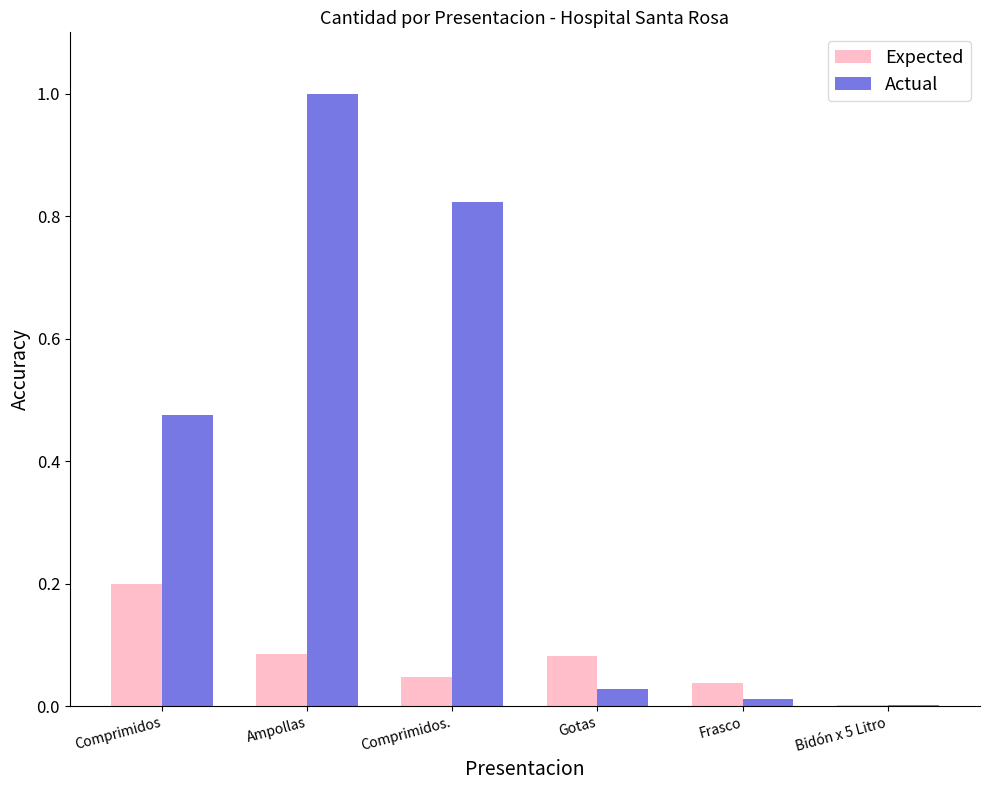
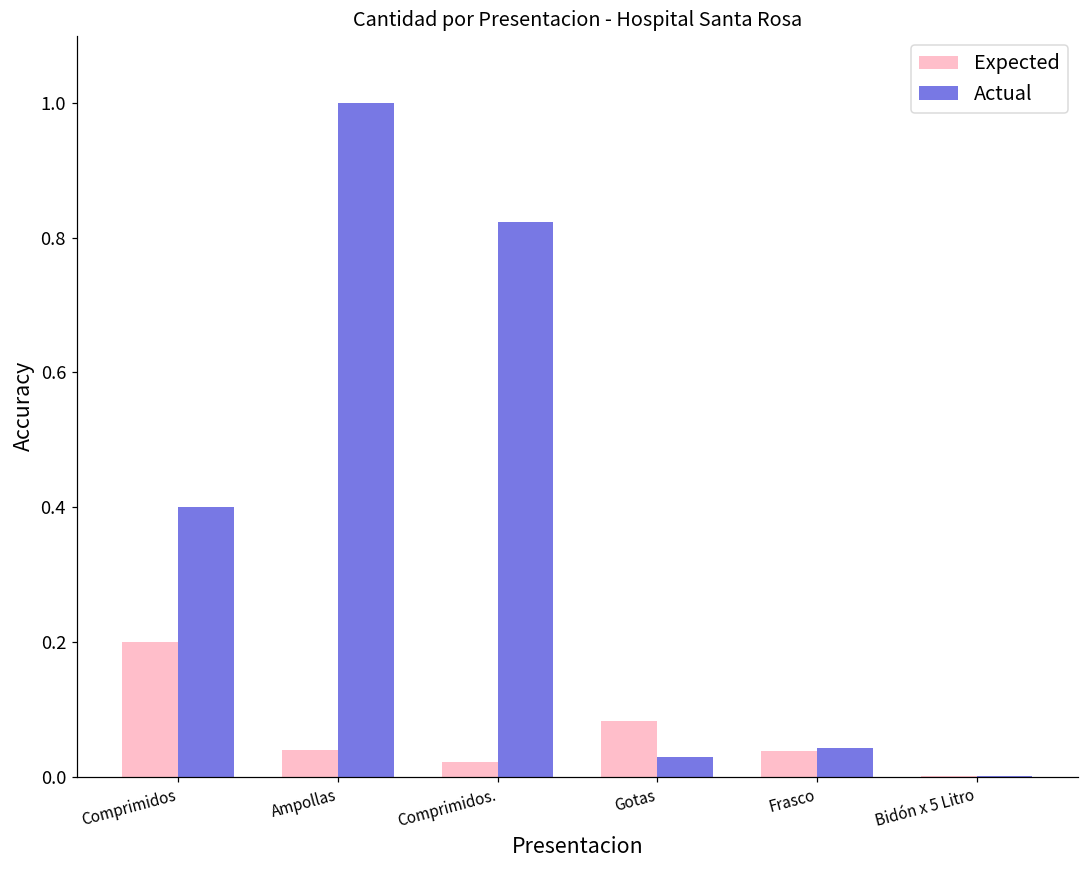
Actual, Comprimidos: 0.48 -> 0.40
Expected, Ampollas: 0.09 -> 0.04
Expected, Comprimidos.: 0.05 -> 0.02
Actual, Frasco: 0.01 -> 0.04
